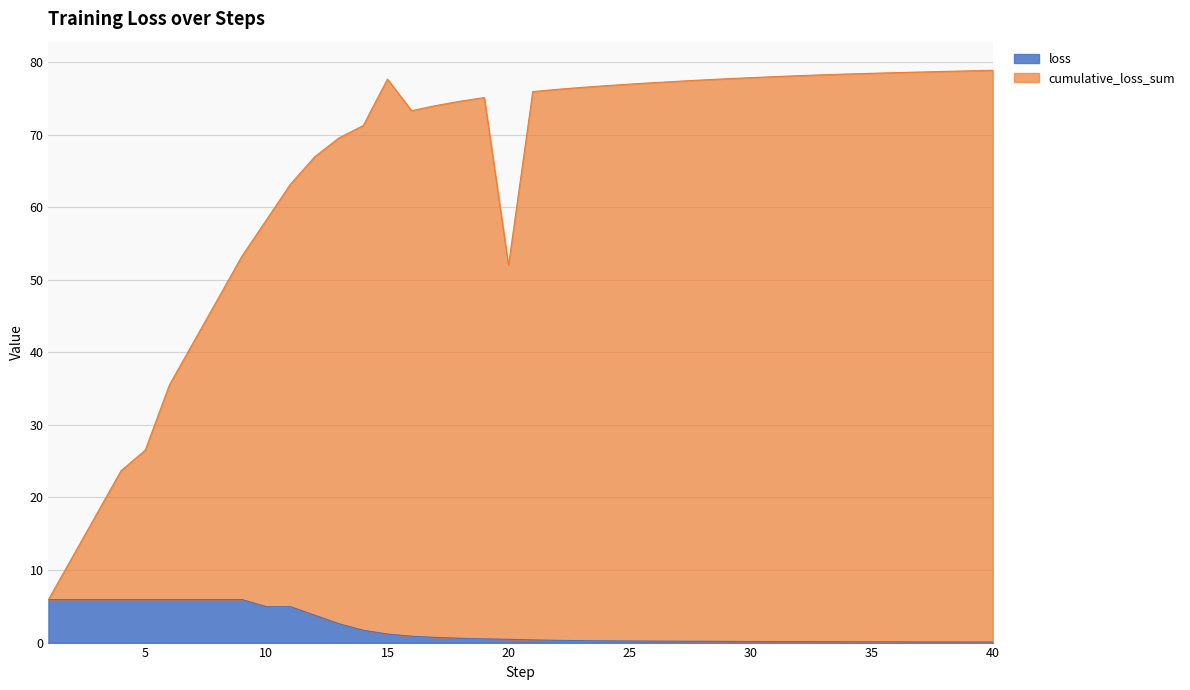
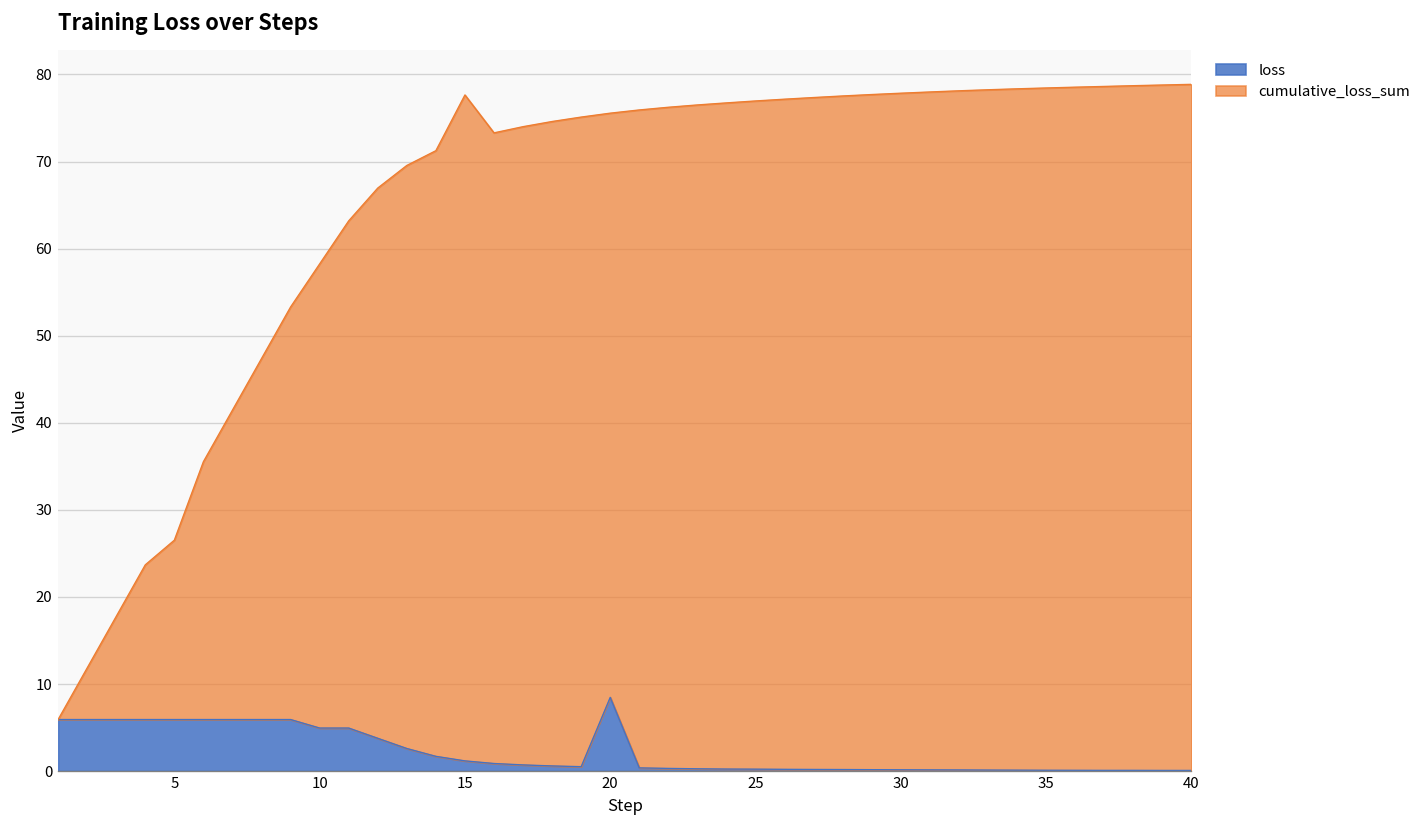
loss, 20: 0 -> 8
cumulative_loss_sum, 20: 52 -> 76
